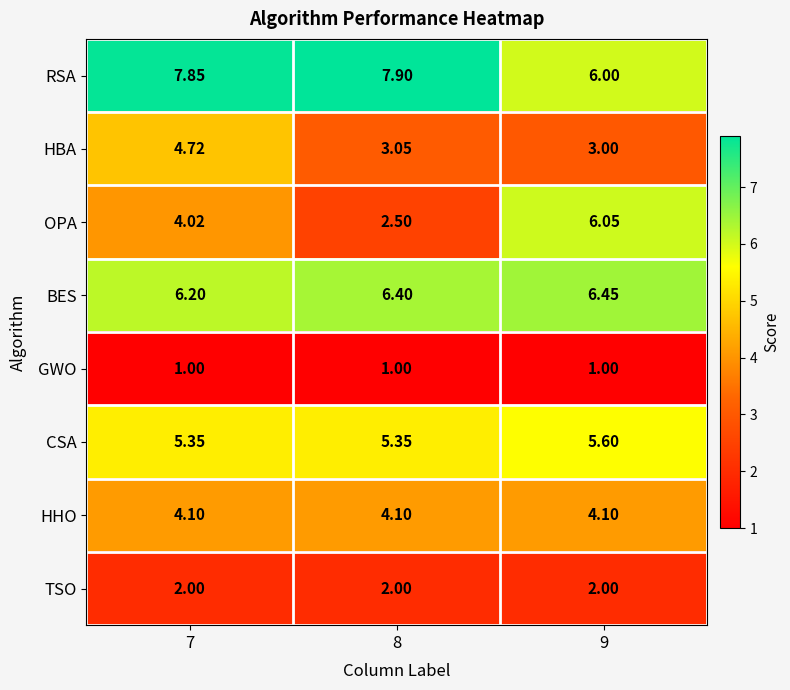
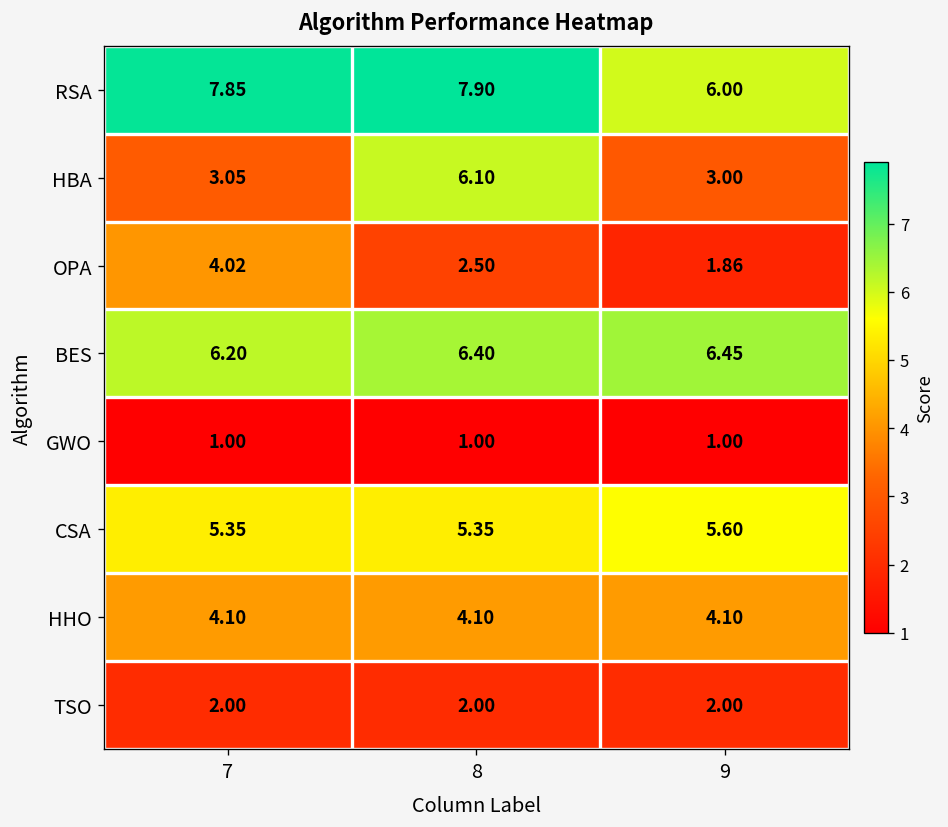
HBA, 7: 4.72 -> 3.05
HBA, 8: 3.05 -> 6.10
OPA, 9: 6.05 -> 1.86
